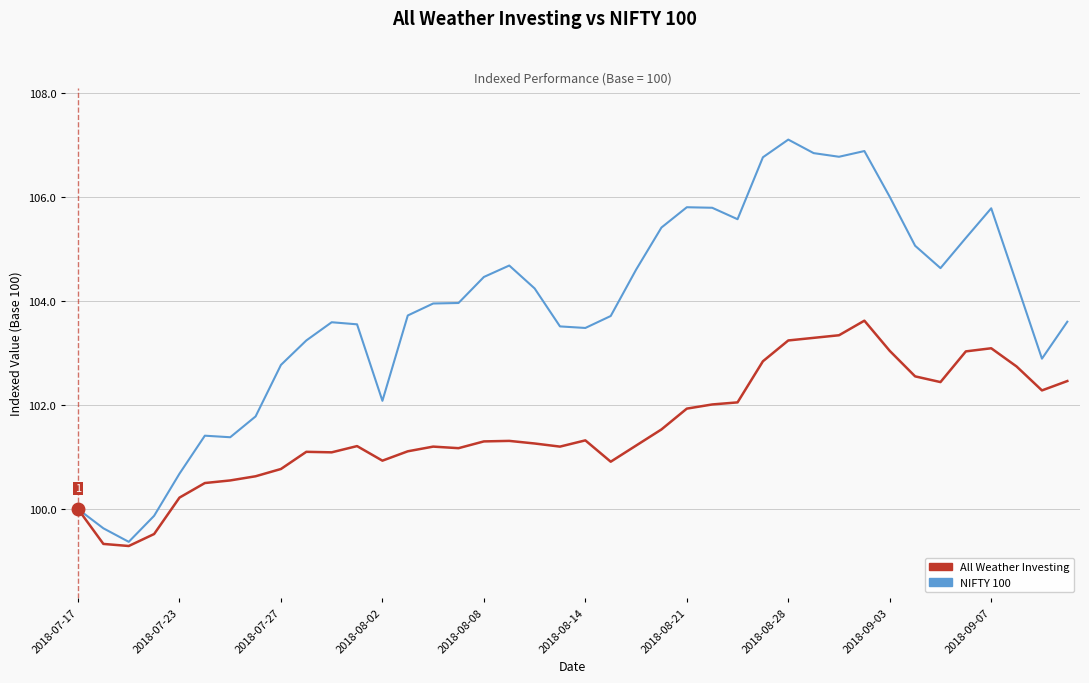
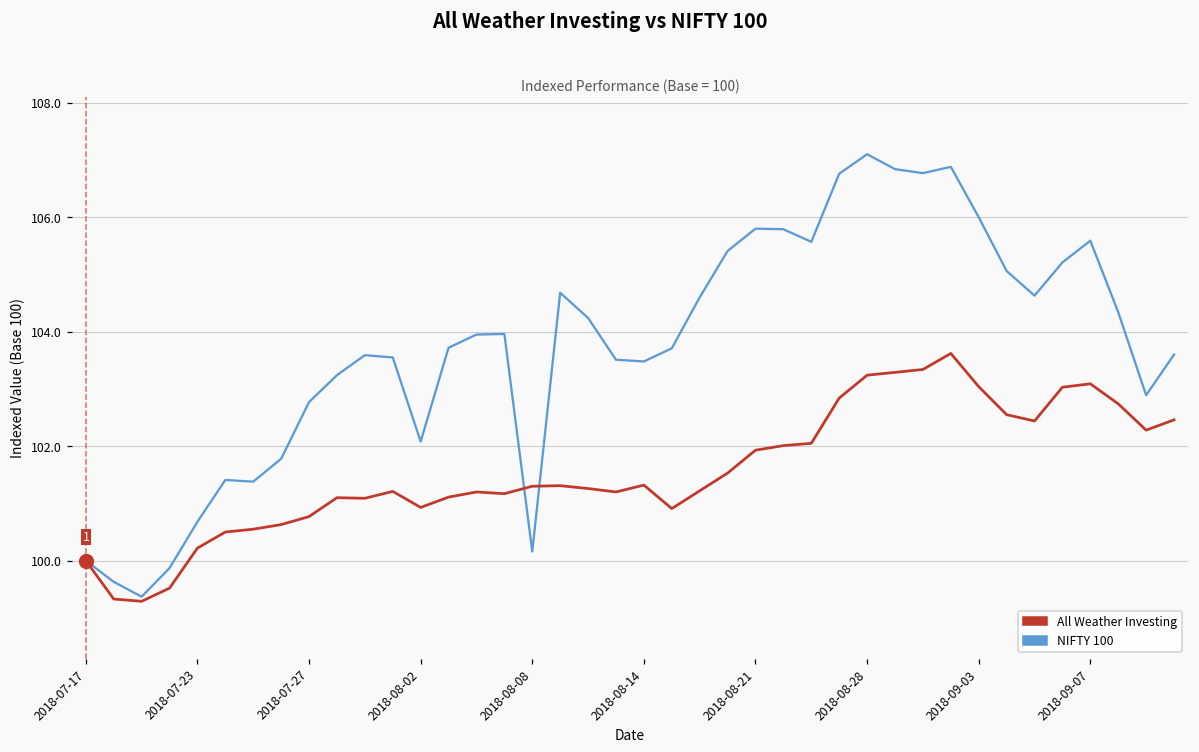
NIFTY 100, 2018-08-08: 104.5 -> 100.2
NIFTY 100, 2018-09-07: 105.8 -> 105.6
